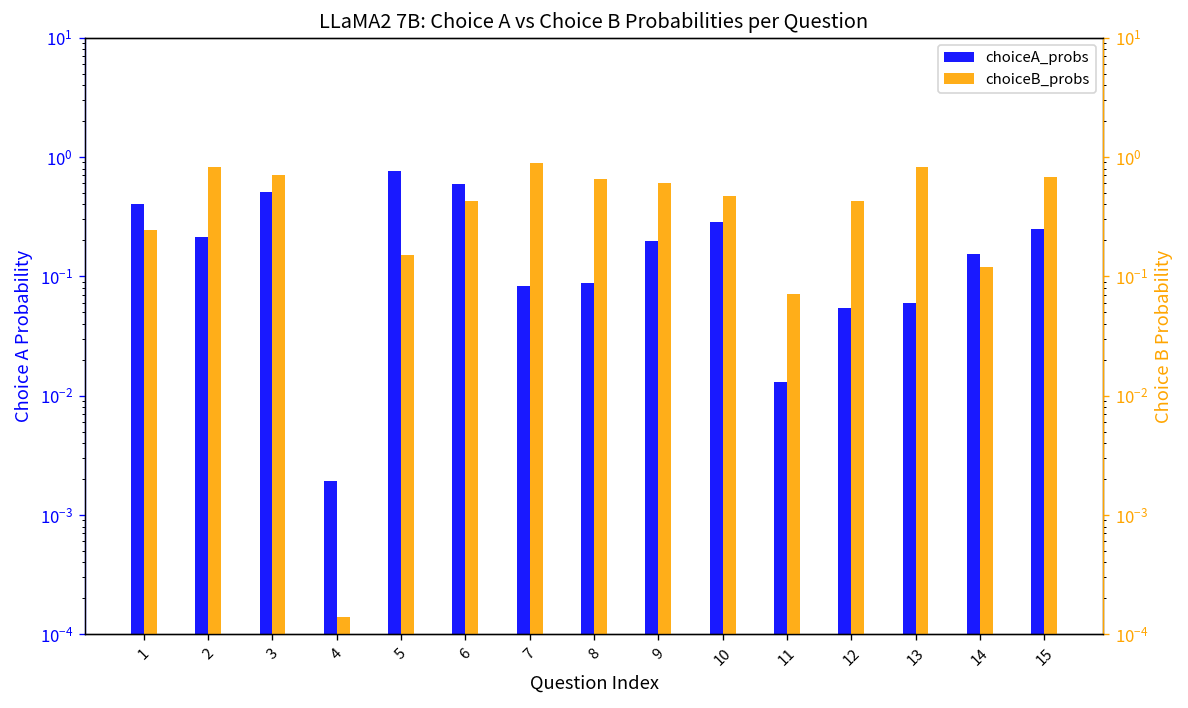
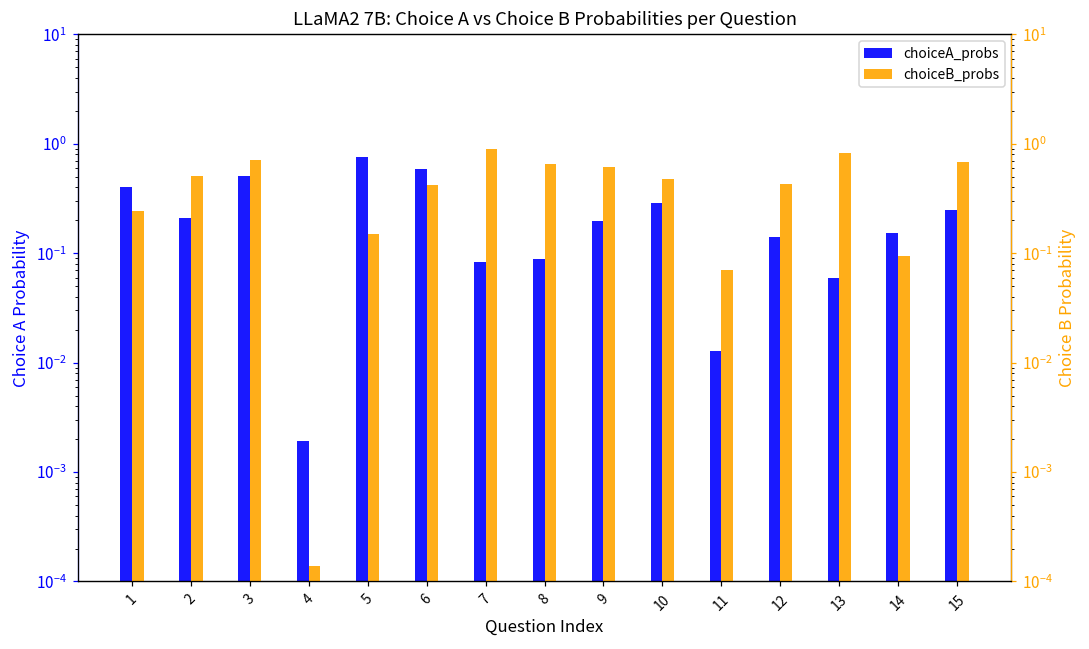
choiceA_probs, 12: 0.05 -> 0.14
choiceB_probs, 2: 0.8 -> 0.5
choiceB_probs, 14: 0.12 -> 0.09
